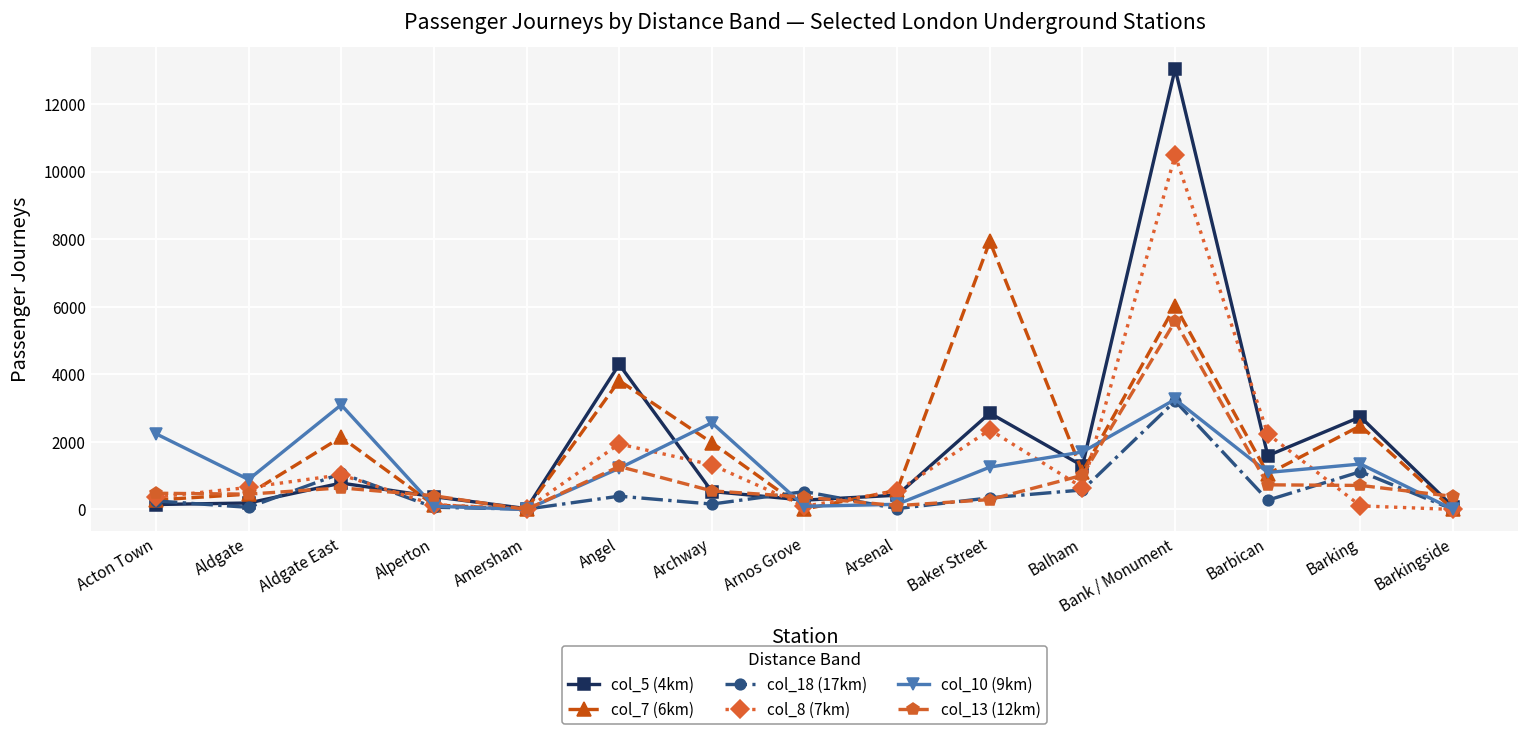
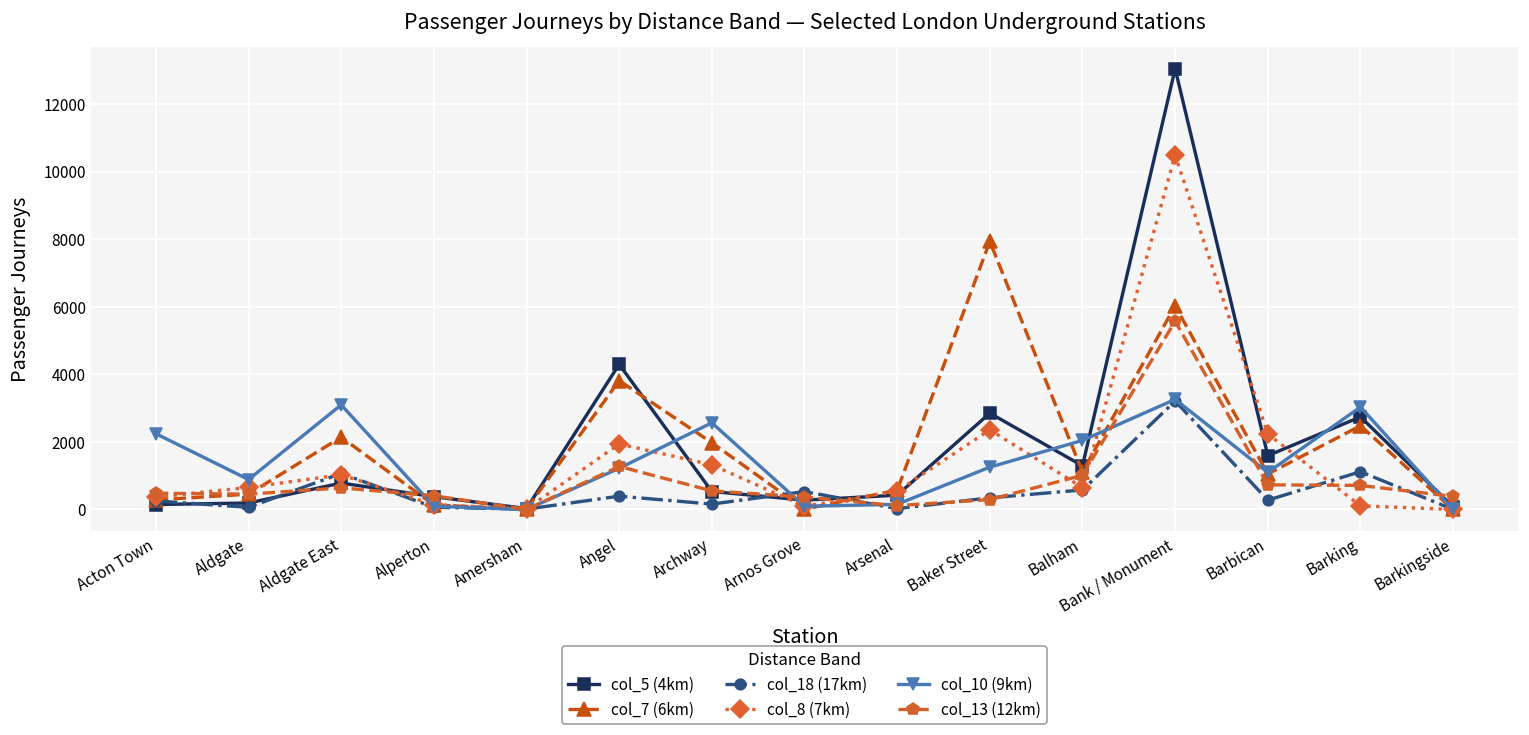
col_10 (9km), Balham: 1700 -> 2000
col_10 (9km), Barking: 1300 -> 3000
